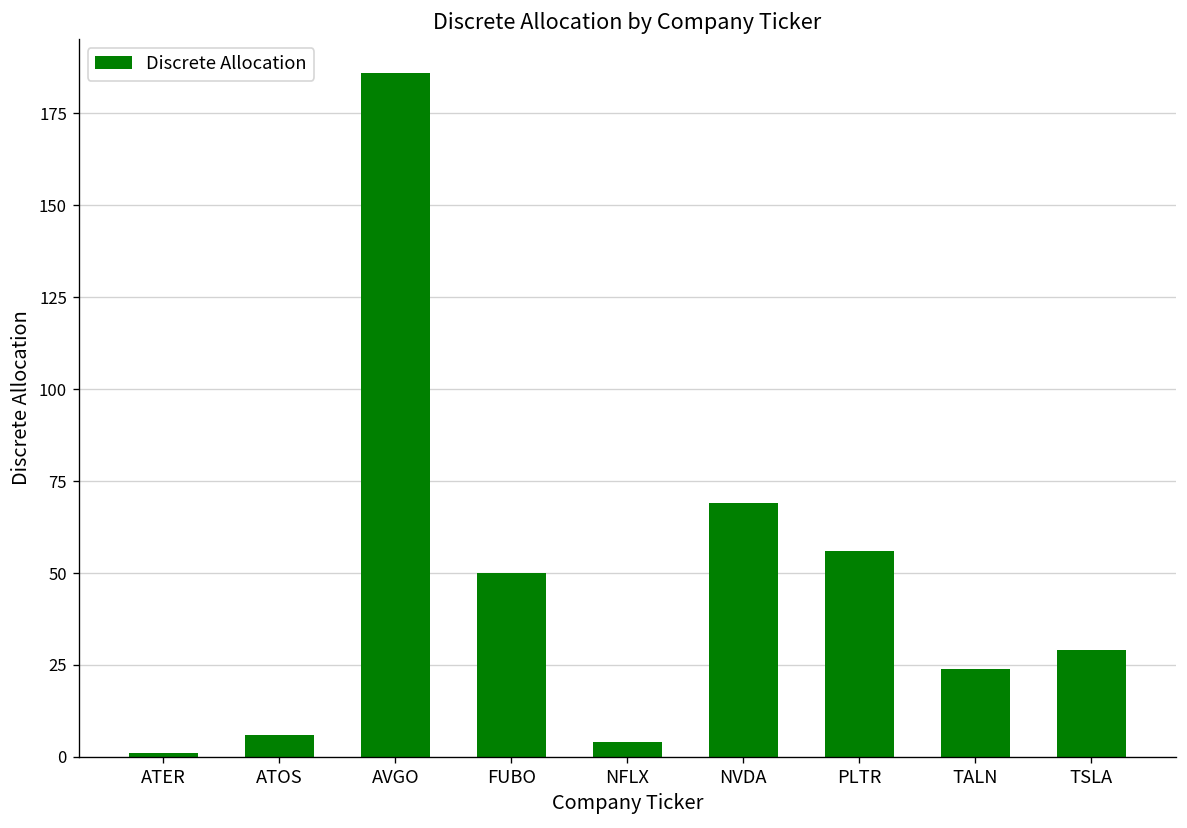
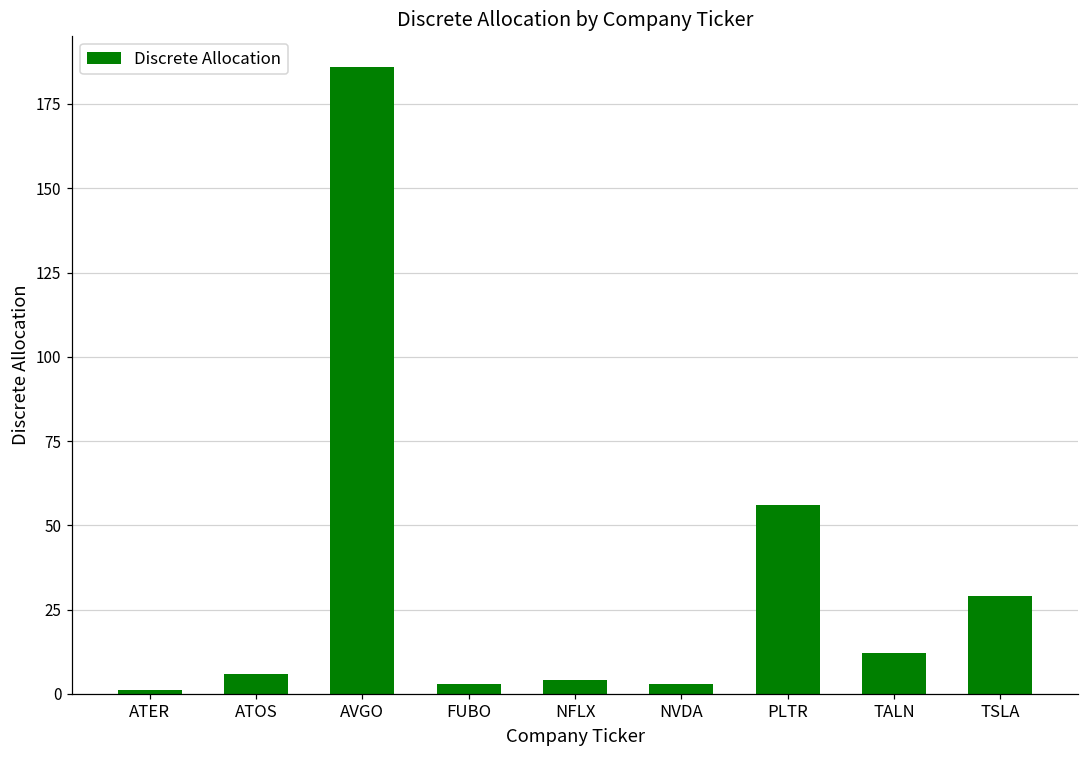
FUBO: 50 -> 3
NVDA: 69 -> 3
TALN: 24 -> 12
